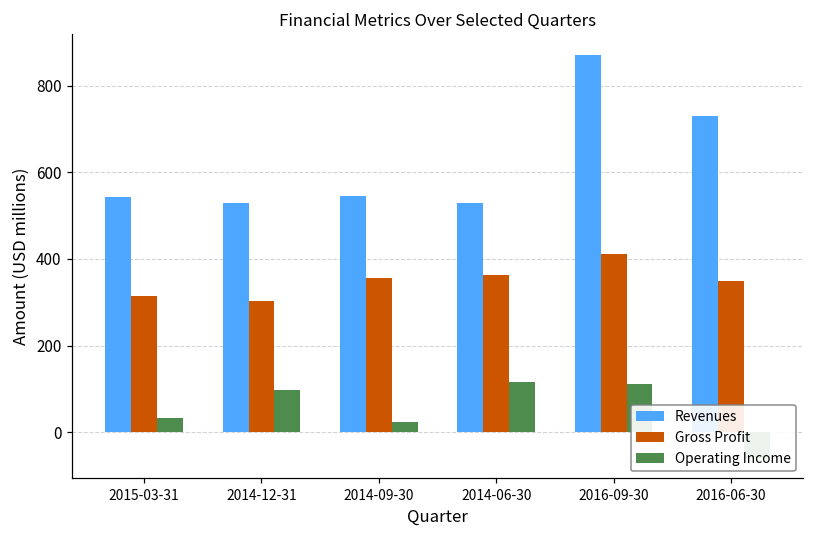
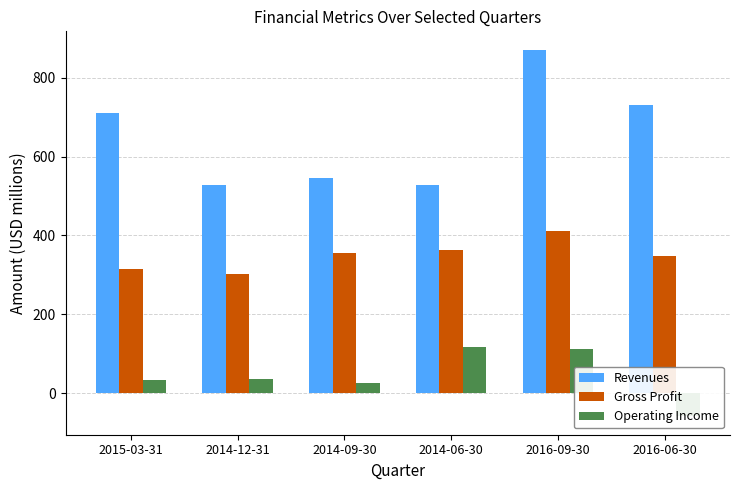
Revenues, 2015-03-31: 540 -> 710
Operating Income, 2014-12-31: 100 -> 40
